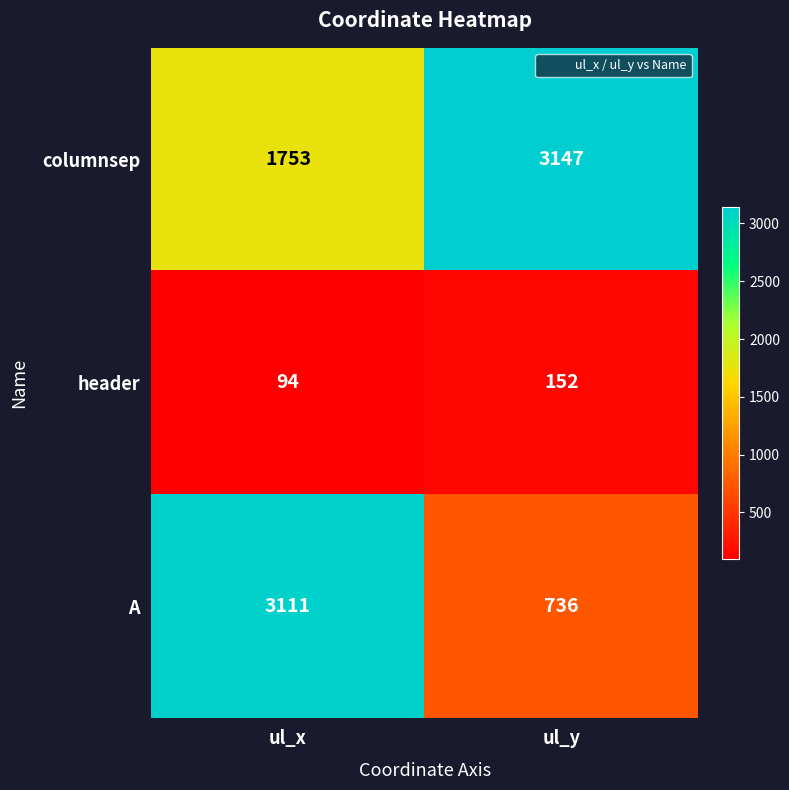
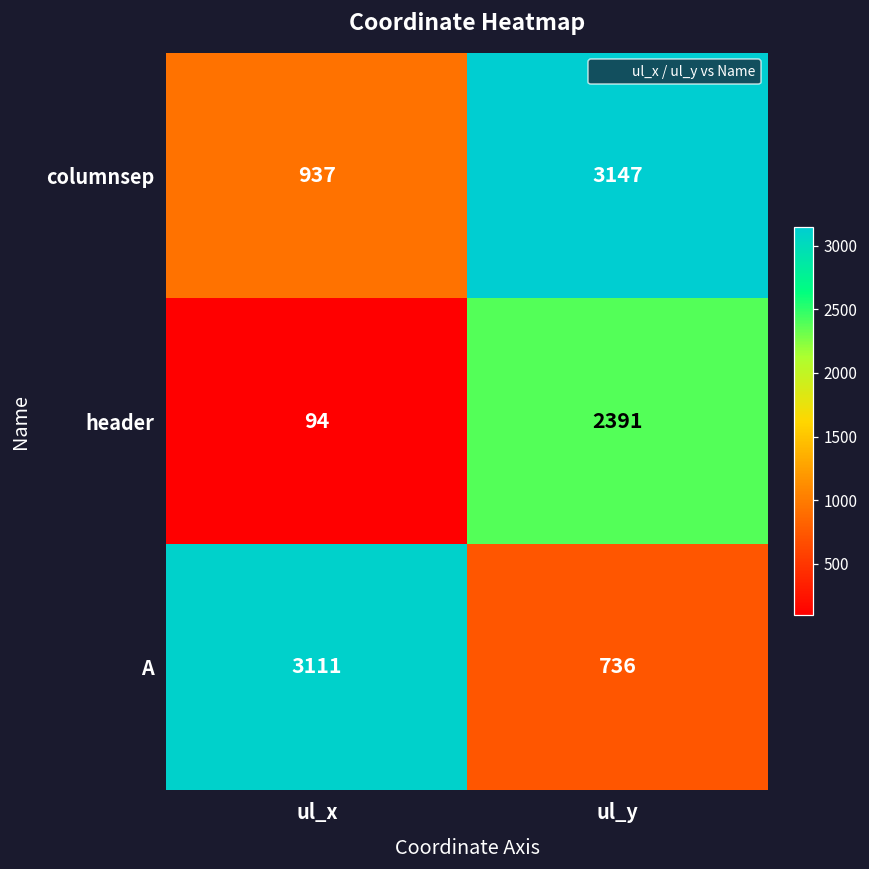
columnsep, ul_x: 1753 -> 937
header, ul_y: 152 -> 2391
